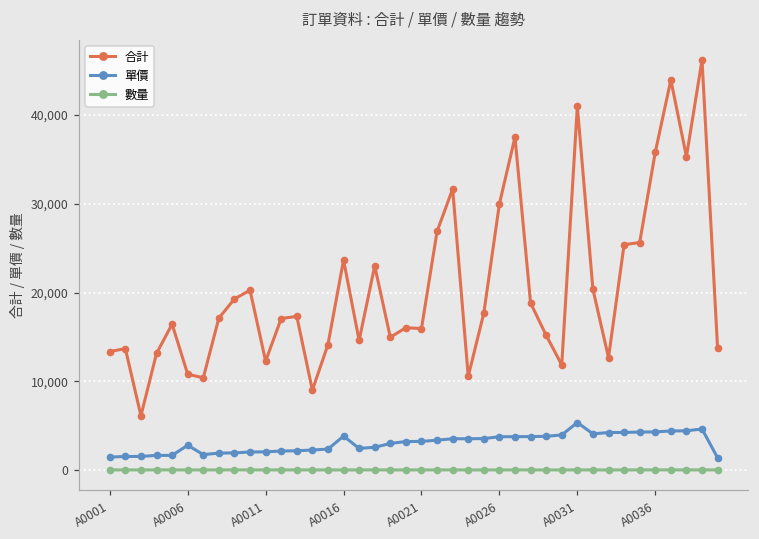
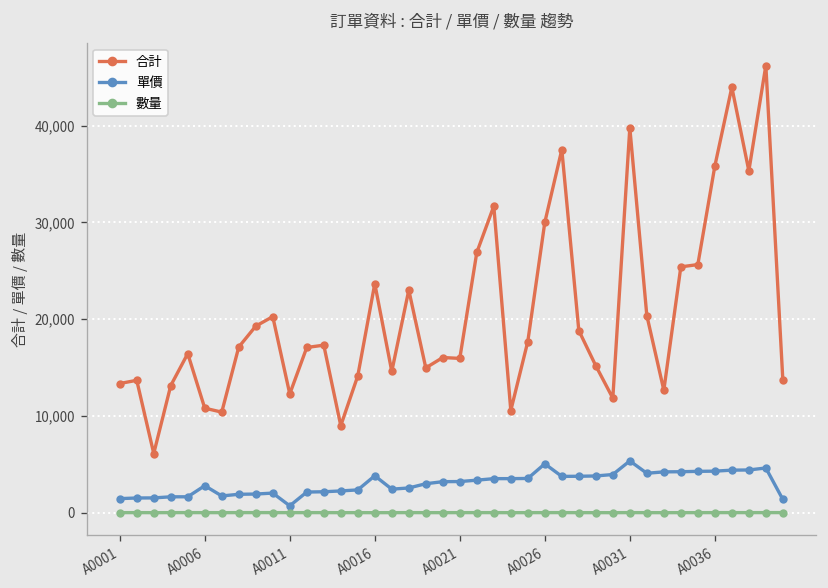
單價, A0011: 2,000 -> 1,000
單價, A0026: 4,000 -> 5,000
合計, A0031: 41,000 -> 40,000
